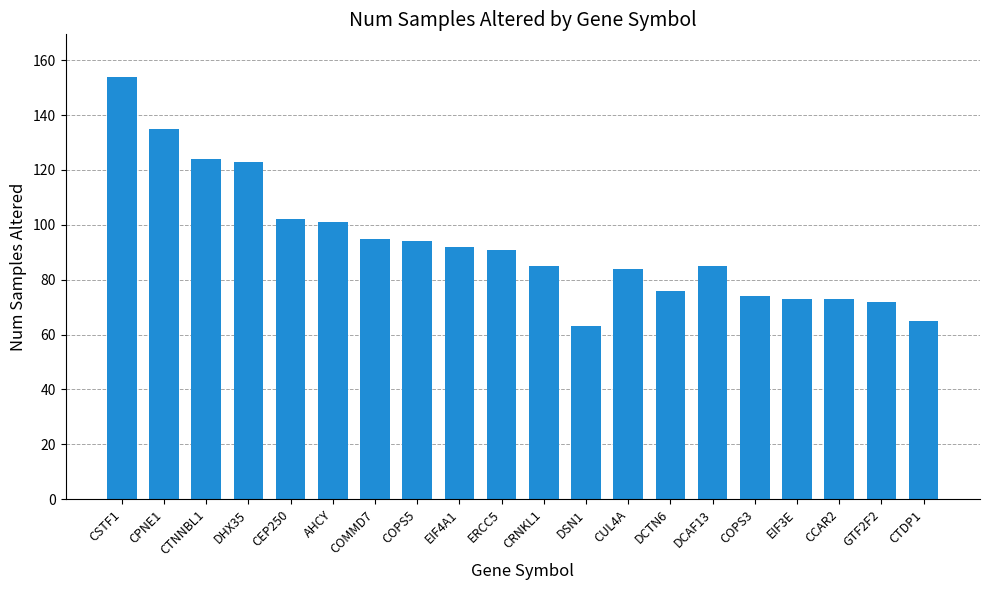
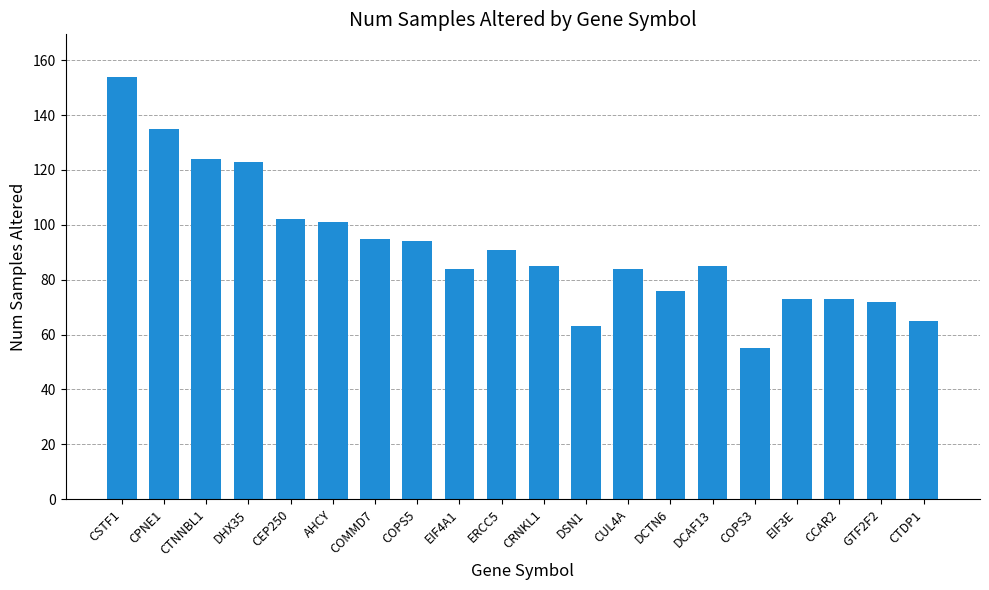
EIF4A1: 92 -> 84
COPS3: 74 -> 55
